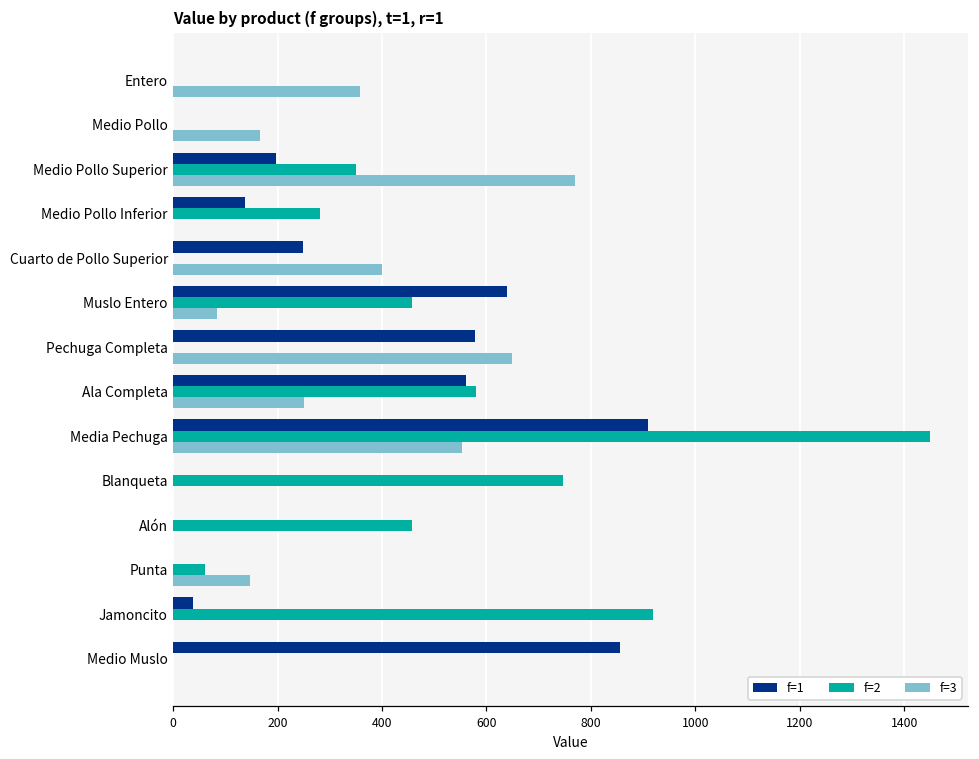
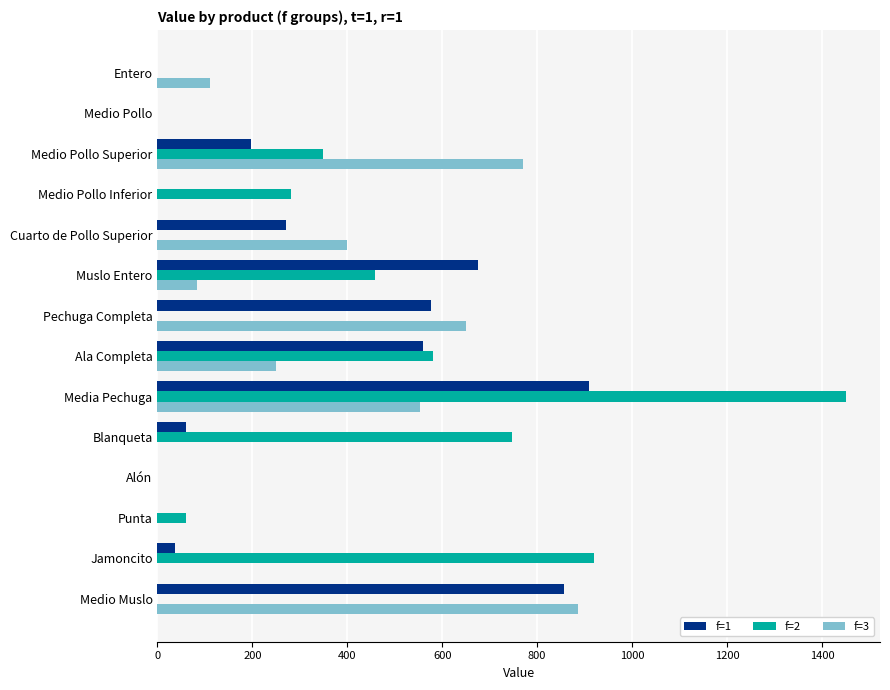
f=3, Entero: 360 -> 110
f=3, Medio Pollo: 170 -> 0
f=1, Medio Pollo Inferior: 140 -> 0
f=1, Cuarto de Pollo Superior: 250 -> 270
f=1, Muslo Entero: 640 -> 680
f=1, Blanqueta: 0 -> 60
f=2, Alón: 460 -> 0
f=3, Punta: 150 -> 0
f=3, Medio Muslo: 0 -> 890
